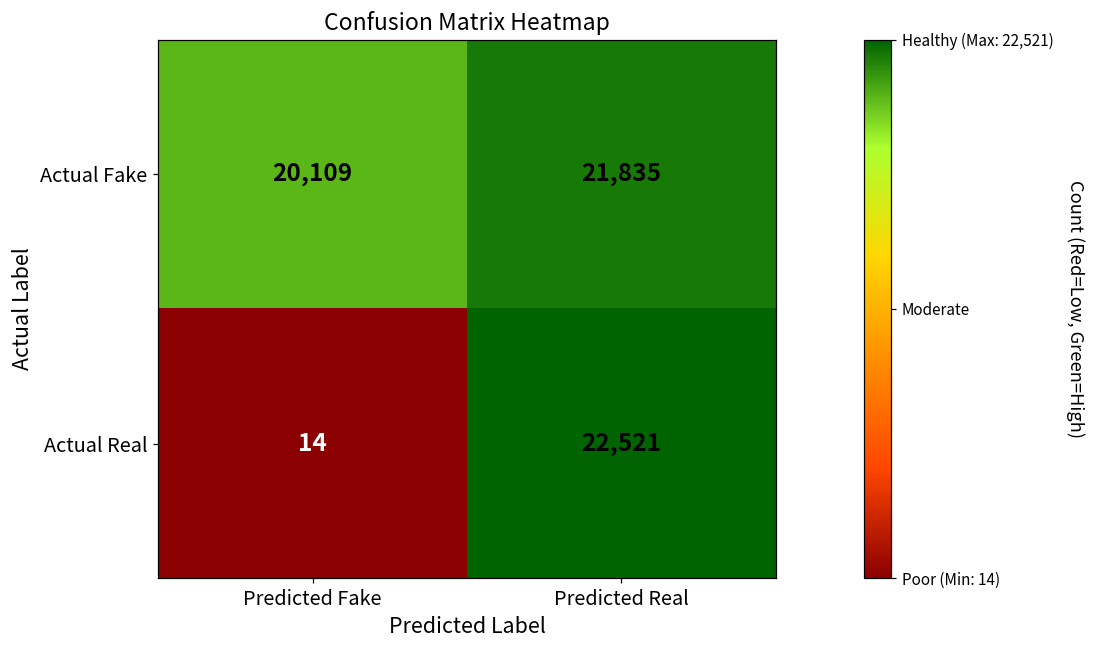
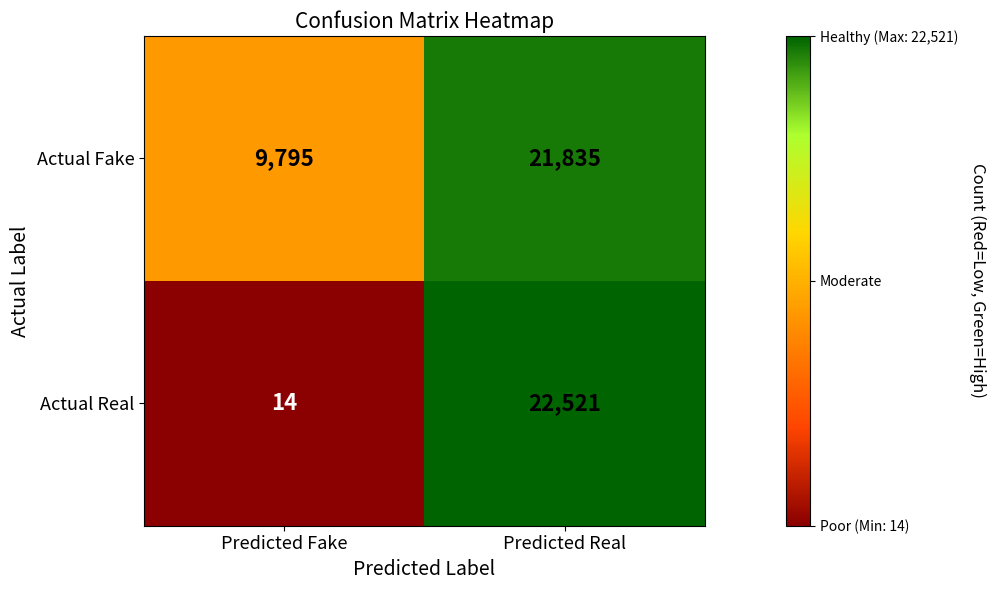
Actual Fake, Predicted Fake: 20,109 -> 9,795
